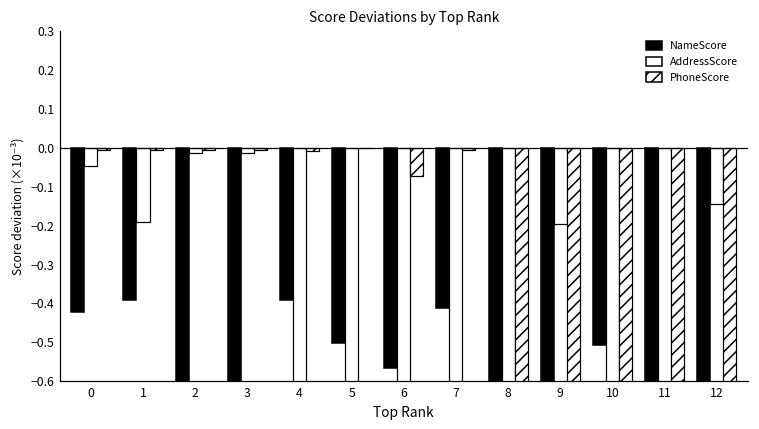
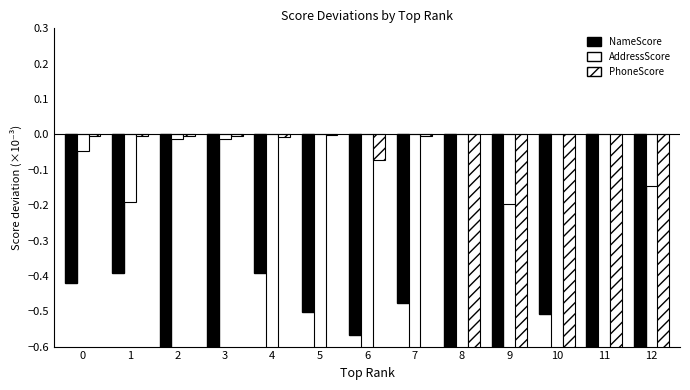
NameScore, 7: -0.41 -> -0.48
